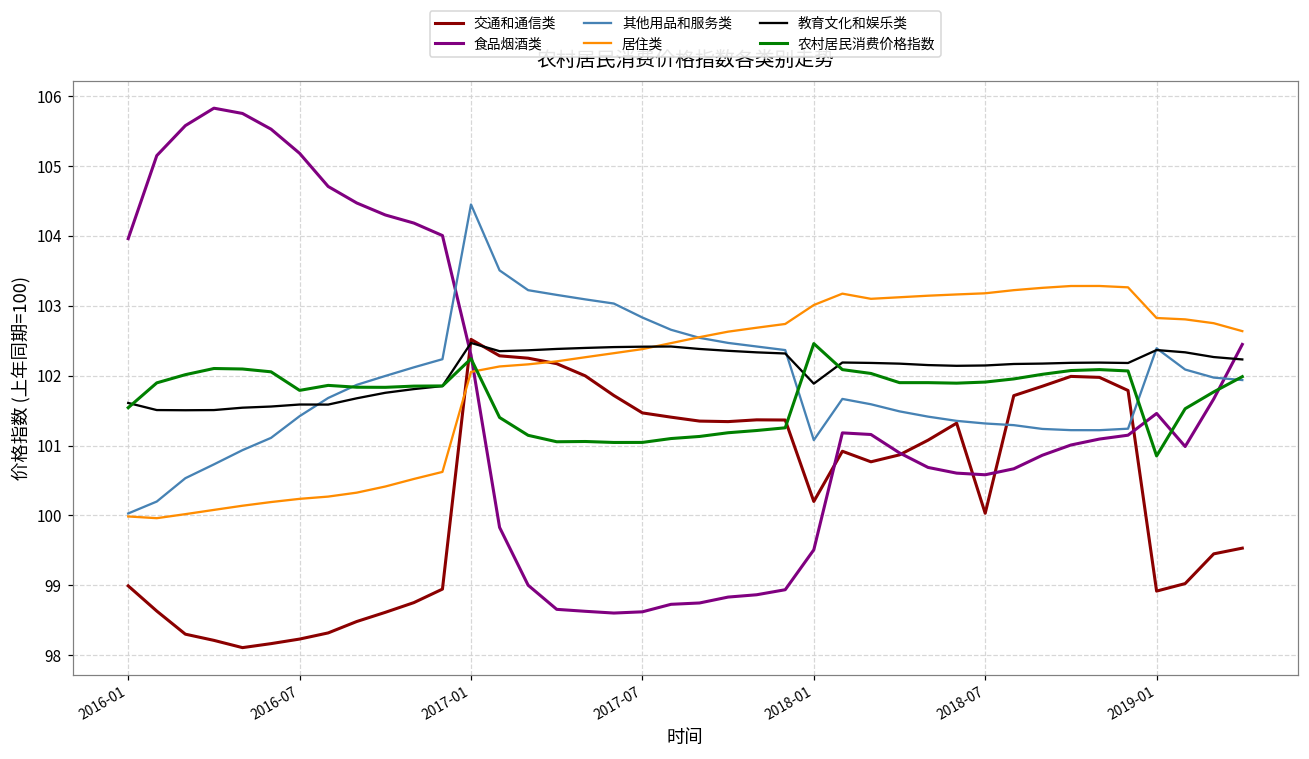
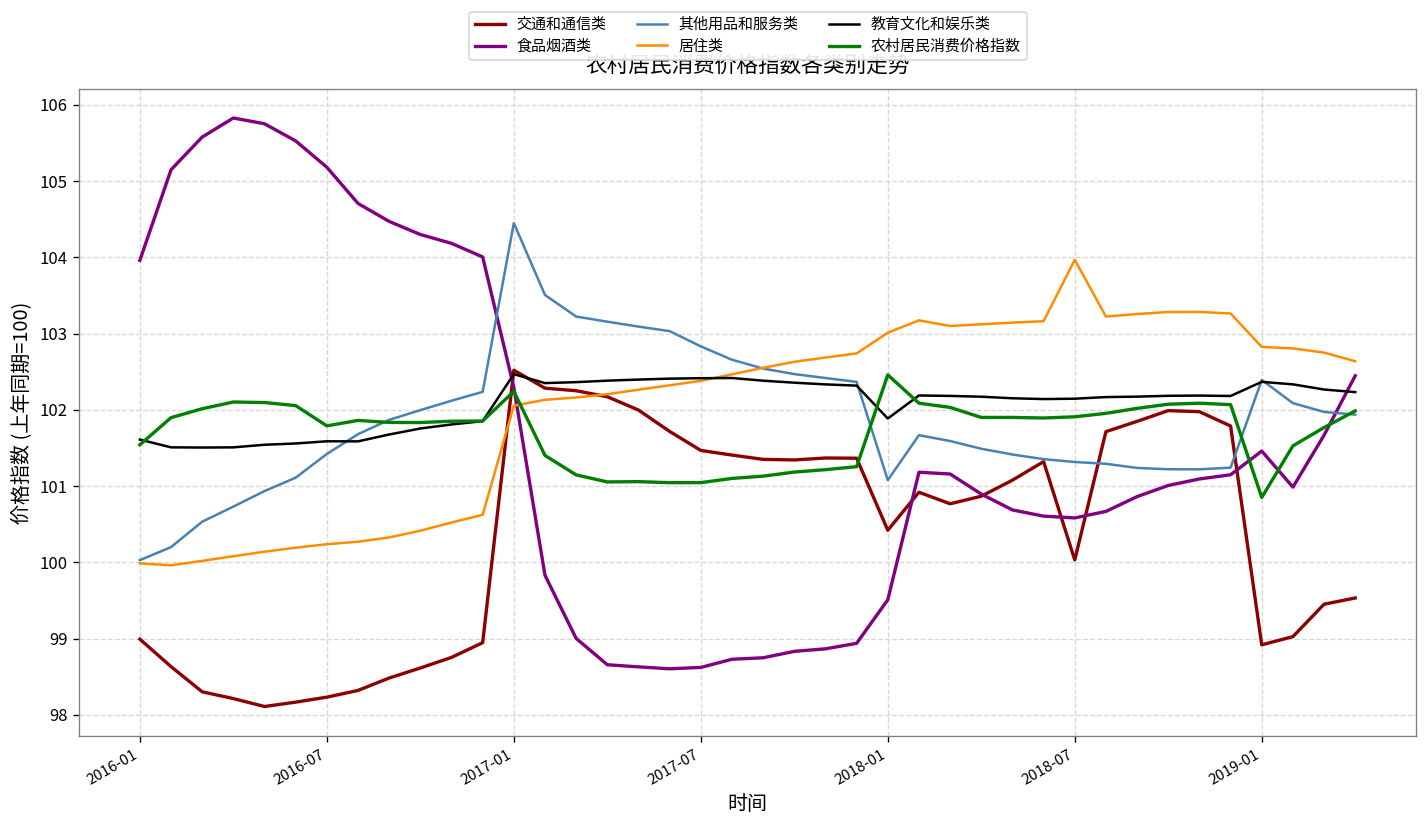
交通和通信类, 2018-01: 100.2 -> 100.4
居住类, 2018-07: 103.2 -> 104.0
